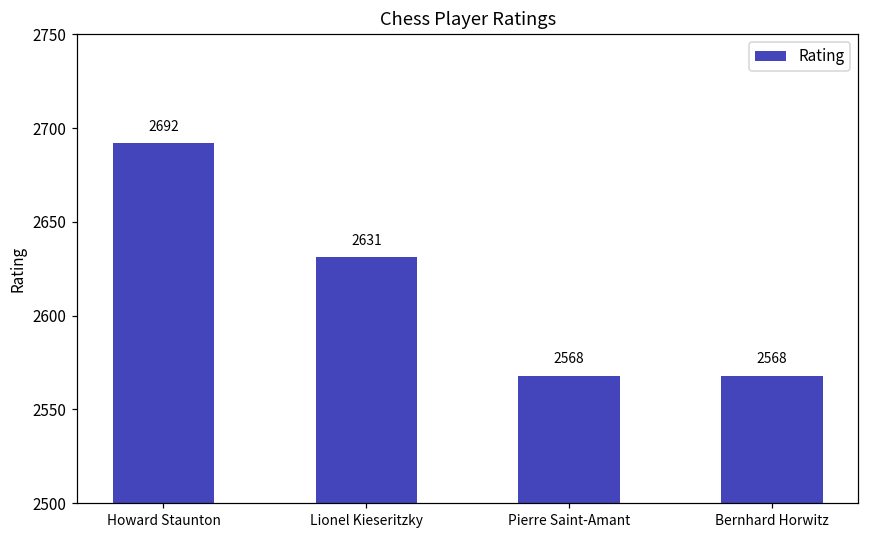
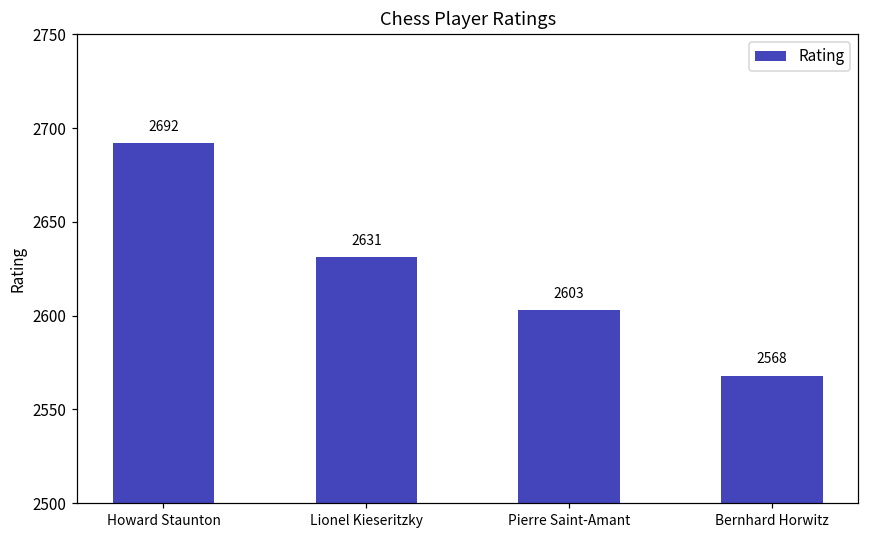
Pierre Saint-Amant: 2568 -> 2603
